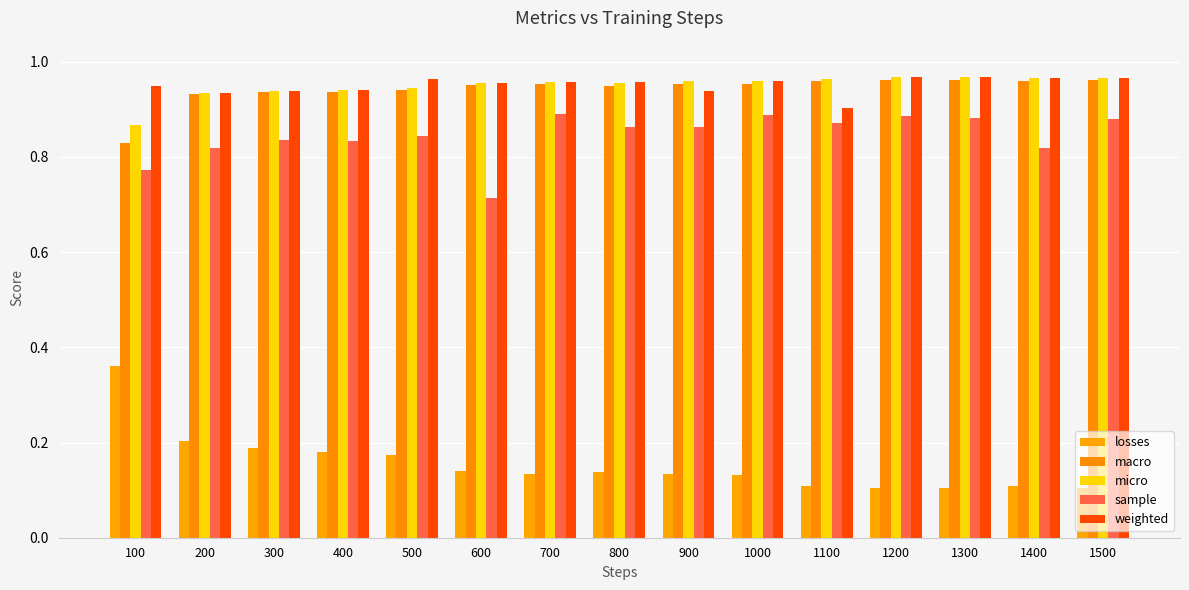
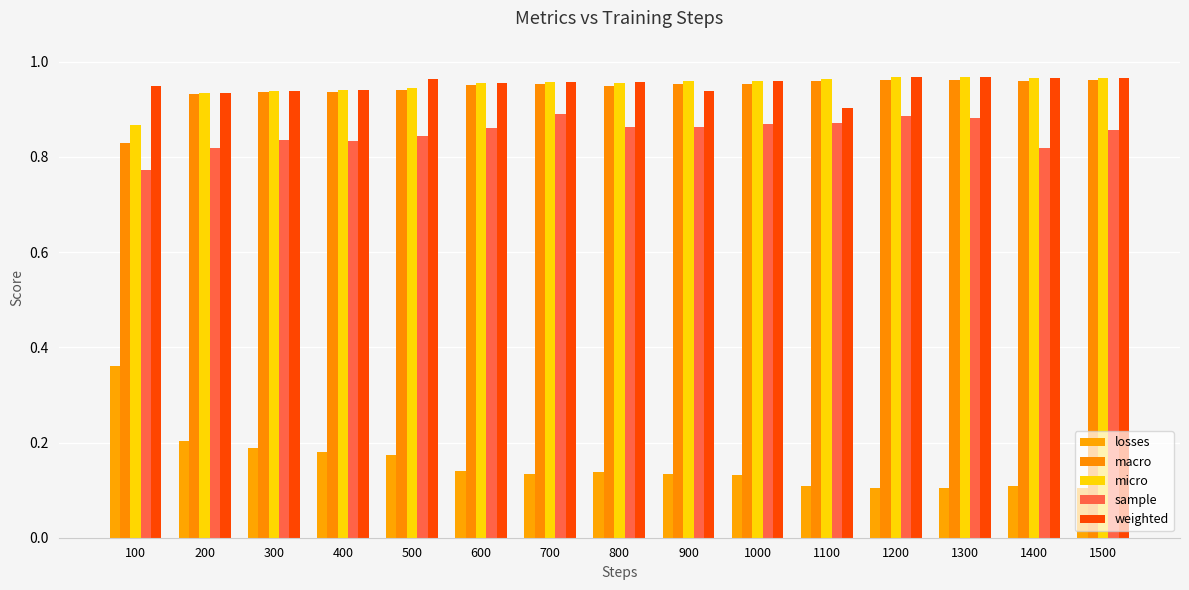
sample, 600: 0.71 -> 0.86
sample, 1000: 0.89 -> 0.87
sample, 1500: 0.88 -> 0.86
